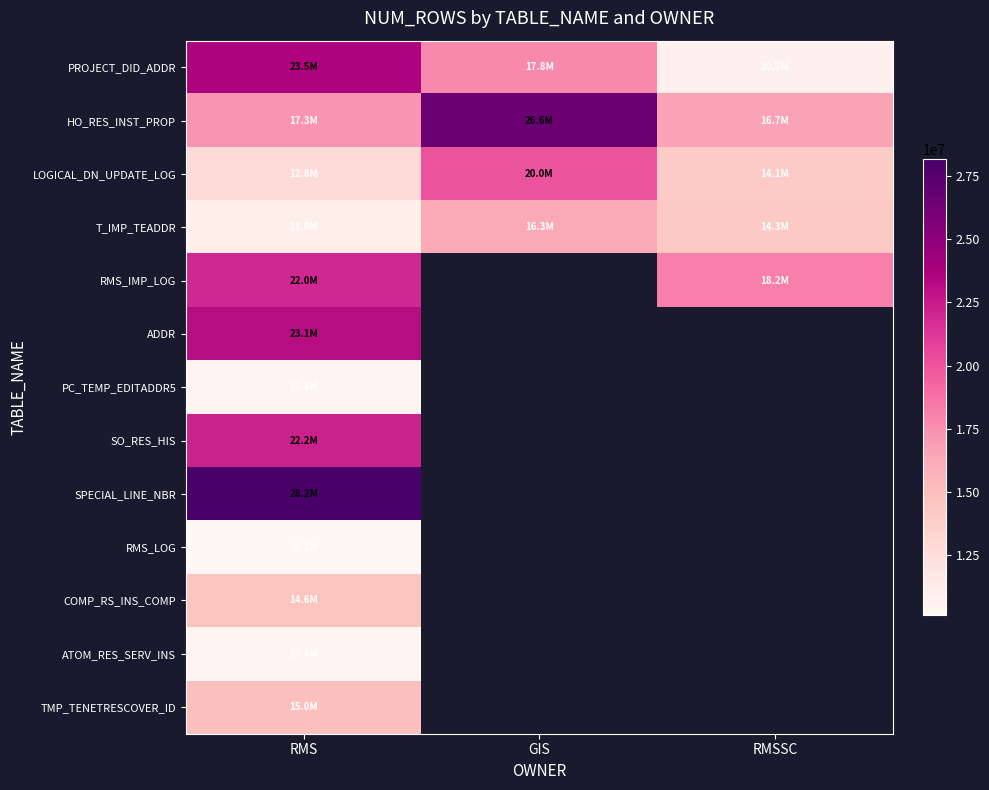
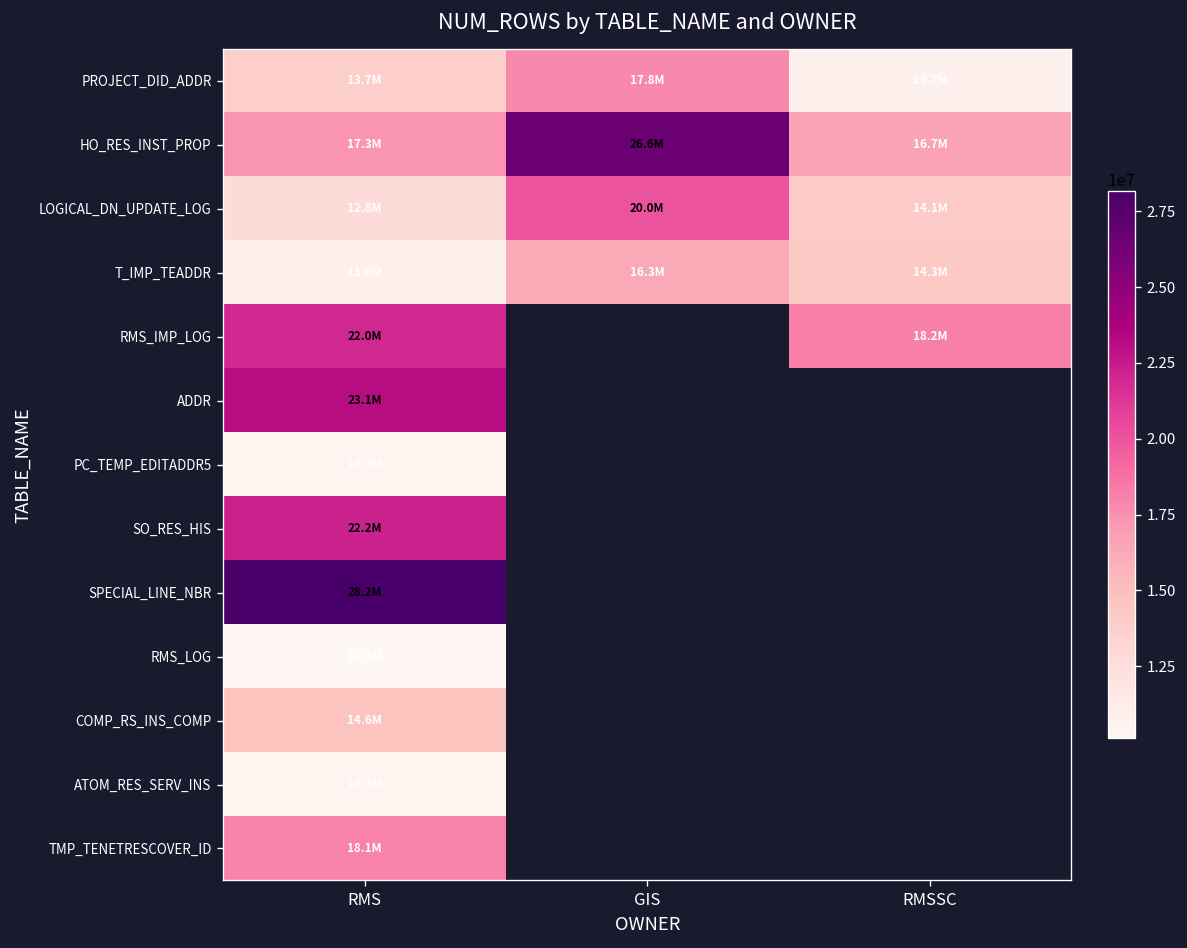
PROJECT_DID_ADDR, RMS: 23.5M -> 13.7M
TMP_TENETRESCOVER_ID, RMS: 15.0M -> 18.1M
